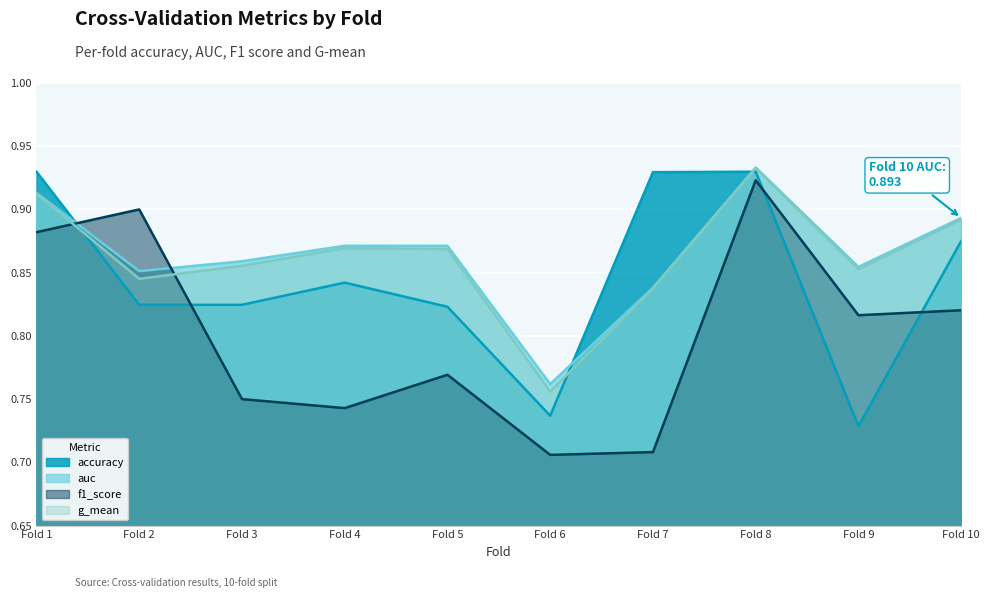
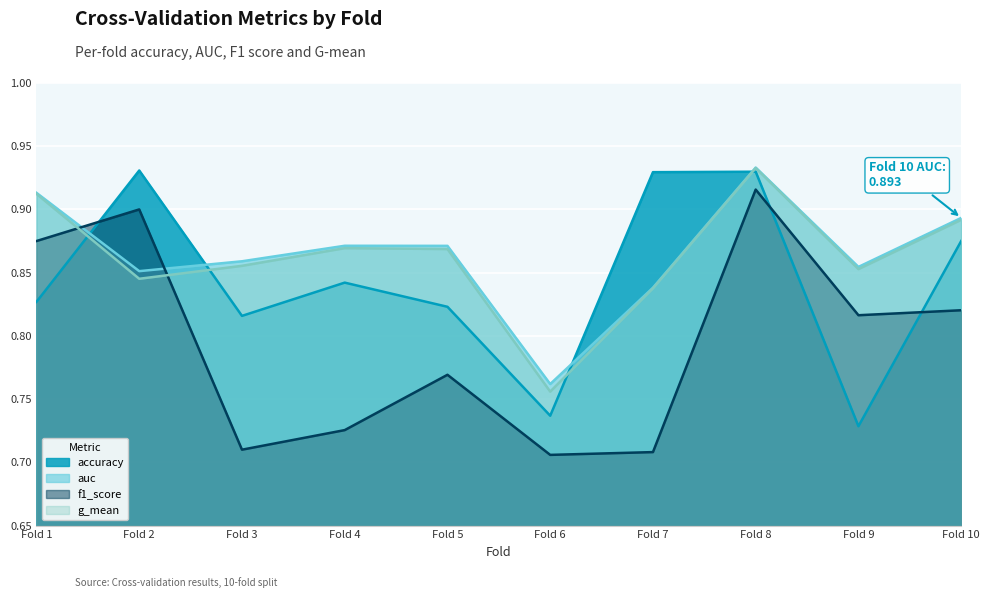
accuracy, Fold 1: 0.930 -> 0.827
f1_score, Fold 1: 0.882 -> 0.875
accuracy, Fold 2: 0.825 -> 0.931
accuracy, Fold 3: 0.825 -> 0.816
f1_score, Fold 3: 0.75 -> 0.71
f1_score, Fold 4: 0.743 -> 0.725
f1_score, Fold 8: 0.923 -> 0.916
